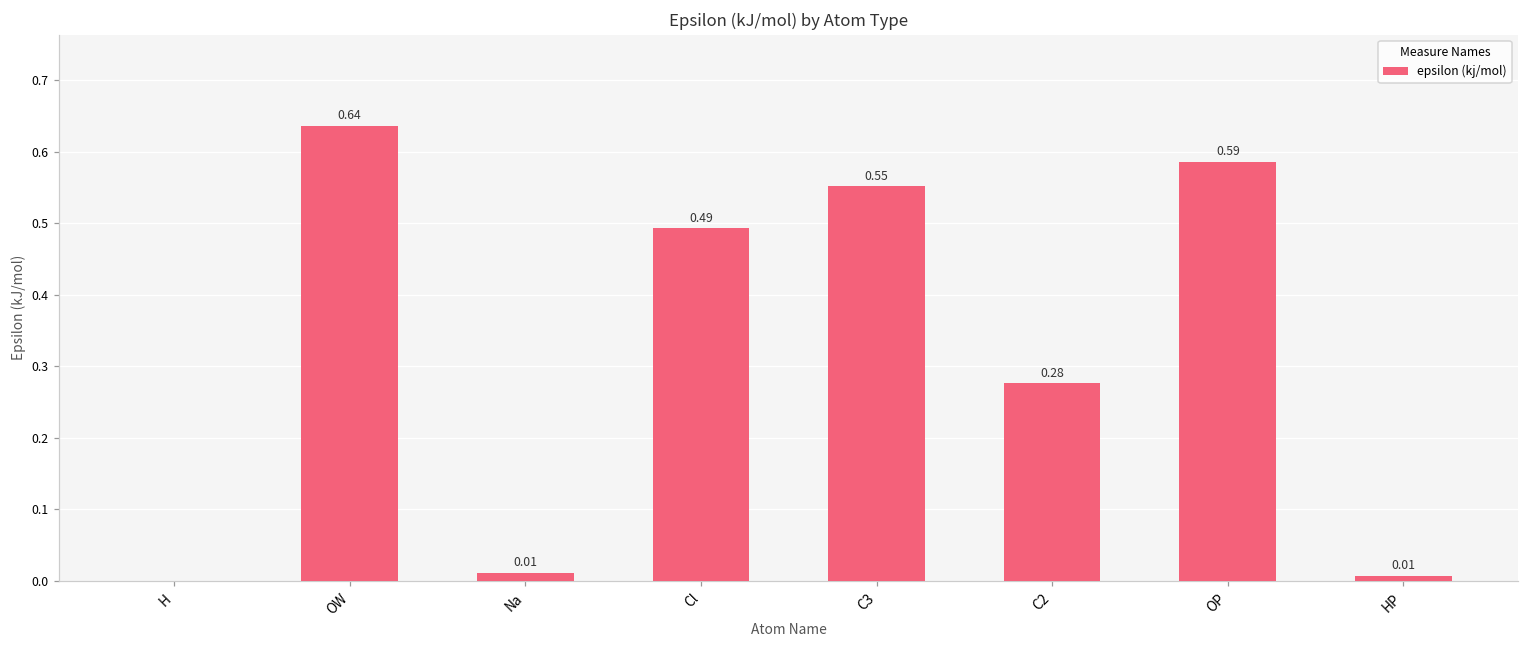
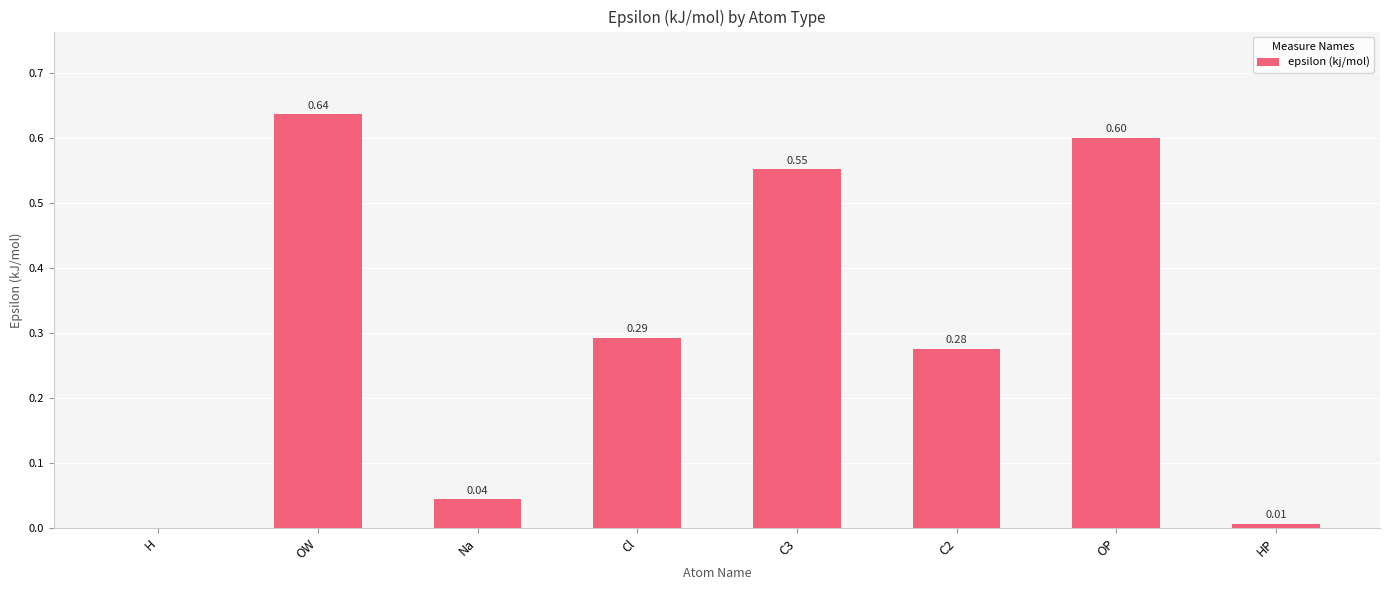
Na: 0.01 -> 0.04
Cl: 0.49 -> 0.29
OP: 0.59 -> 0.60
